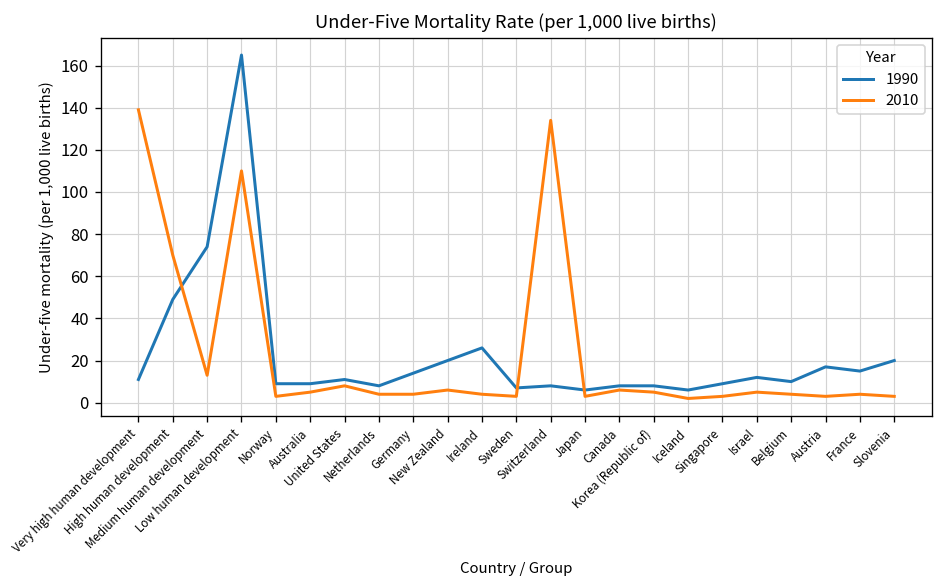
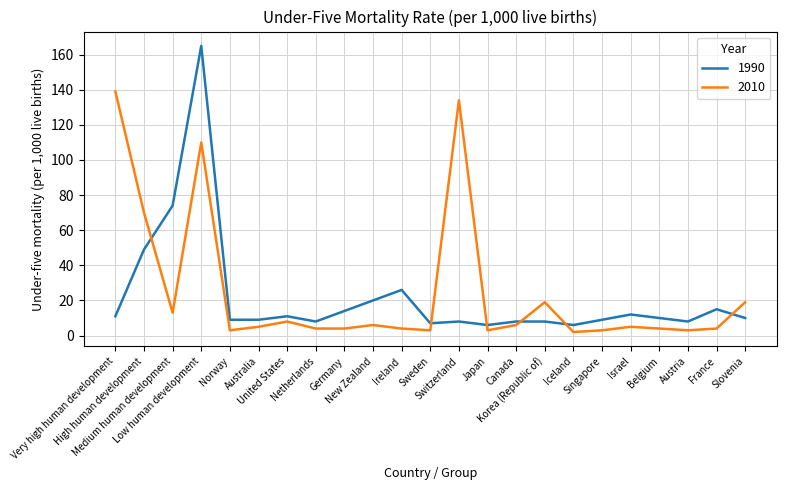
2010, Korea (Republic of): 5 -> 19
1990, Austria: 17 -> 8
1990, Slovenia: 20 -> 10
2010, Slovenia: 3 -> 19
